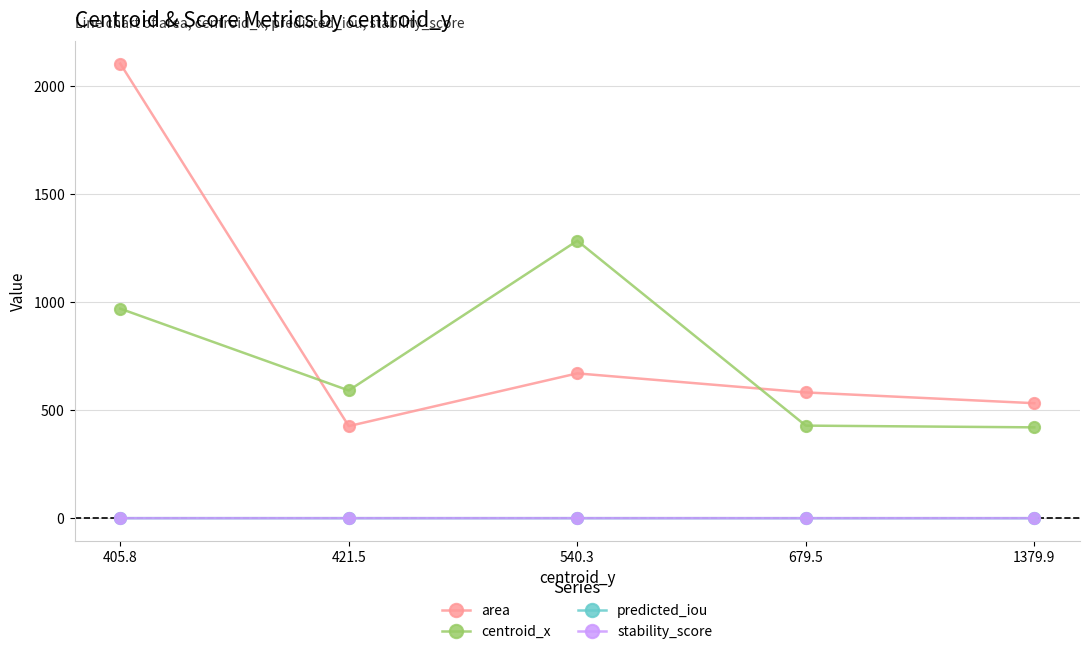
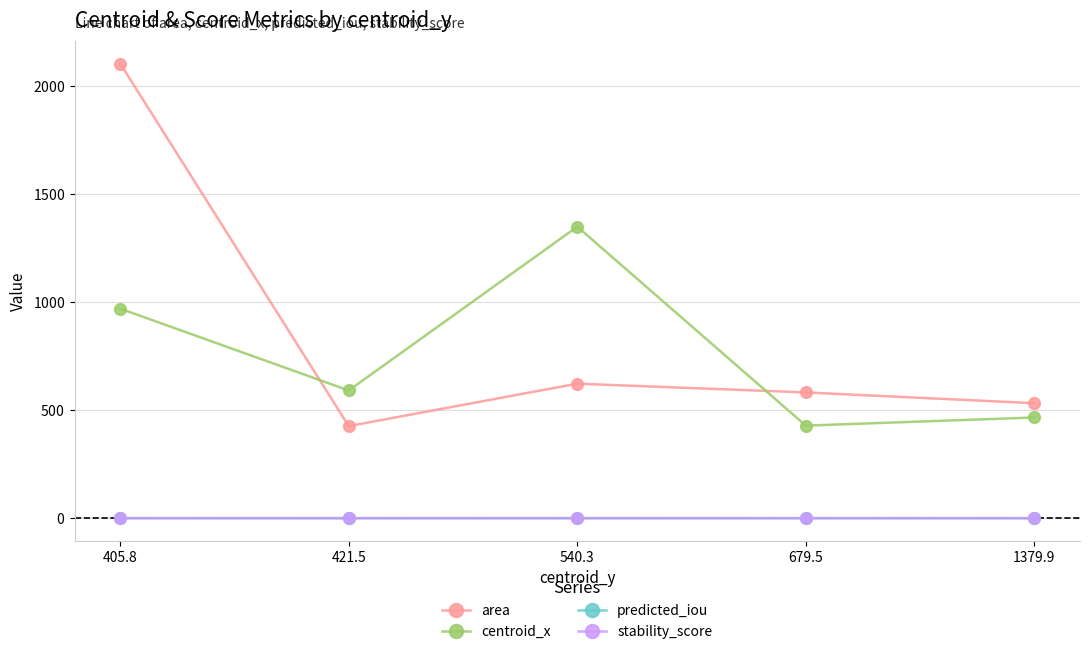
area, 540.3: 670 -> 620
centroid_x, 540.3: 1280 -> 1350
centroid_x, 1379.9: 420 -> 470
